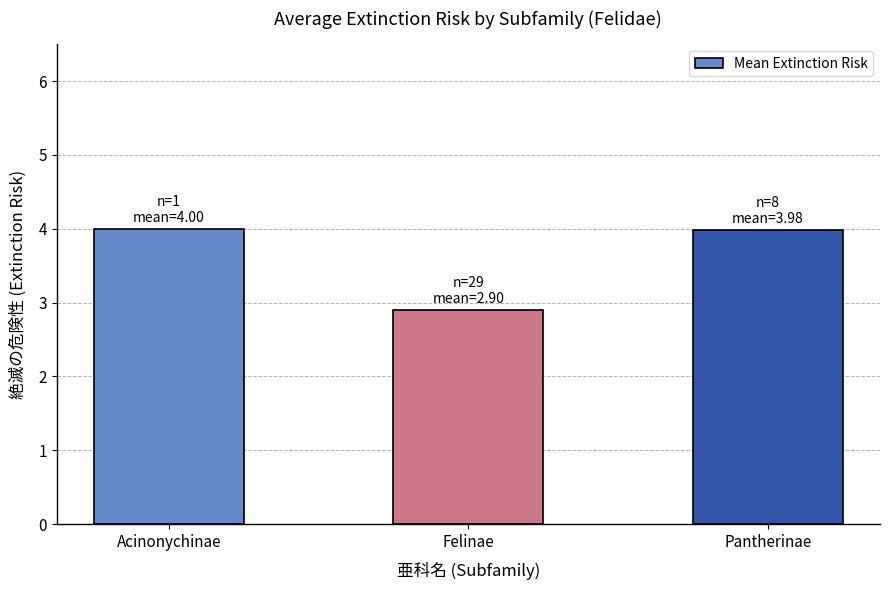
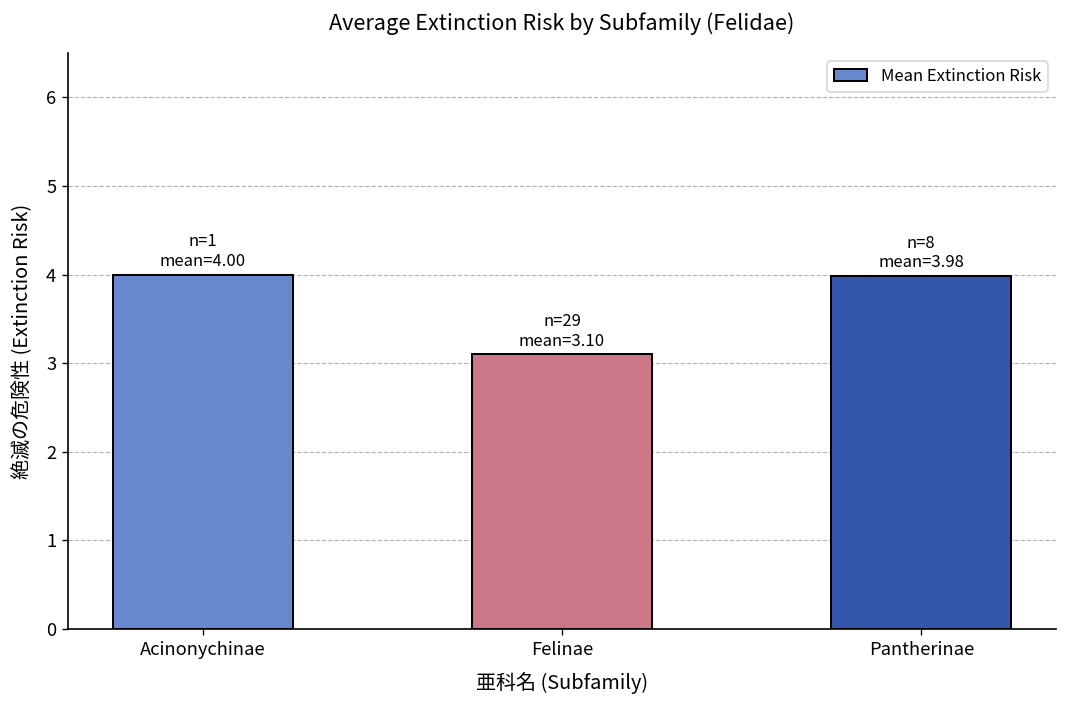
Felinae: 2.90 -> 3.10
